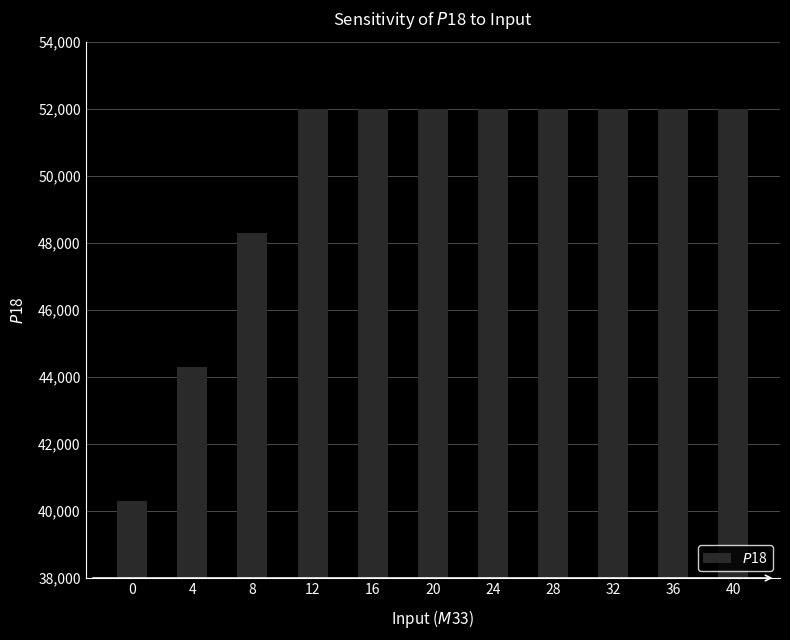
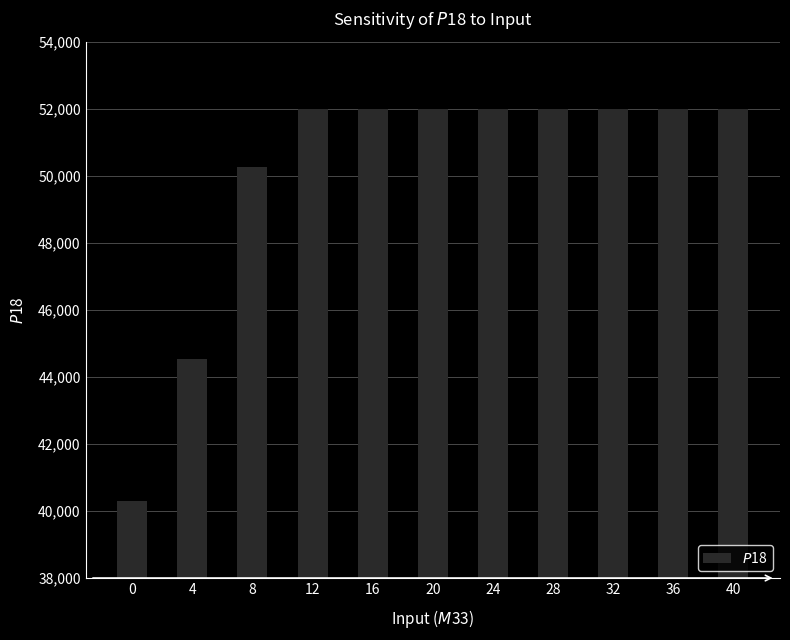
4: 44,300 -> 44,500
8: 48,300 -> 50,300
